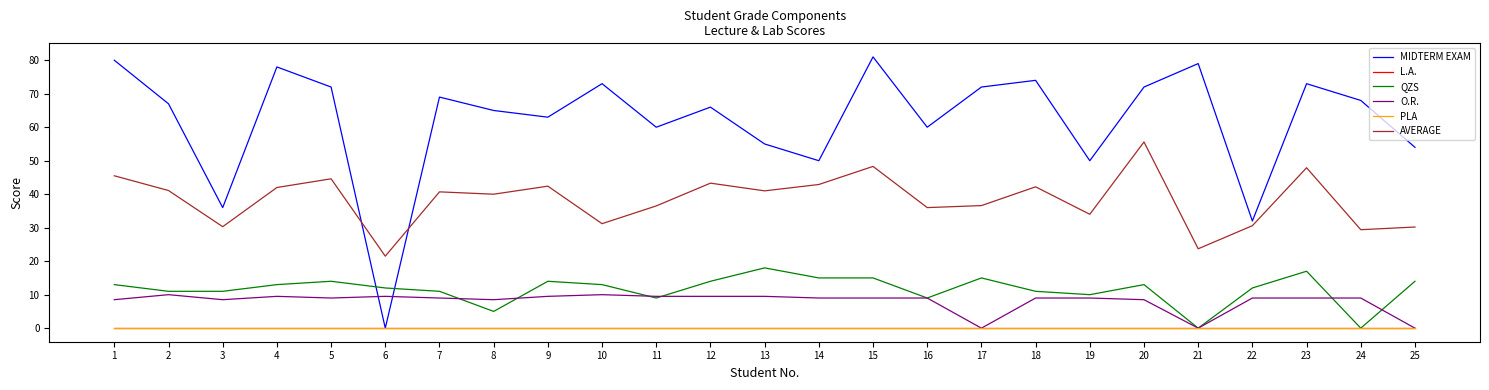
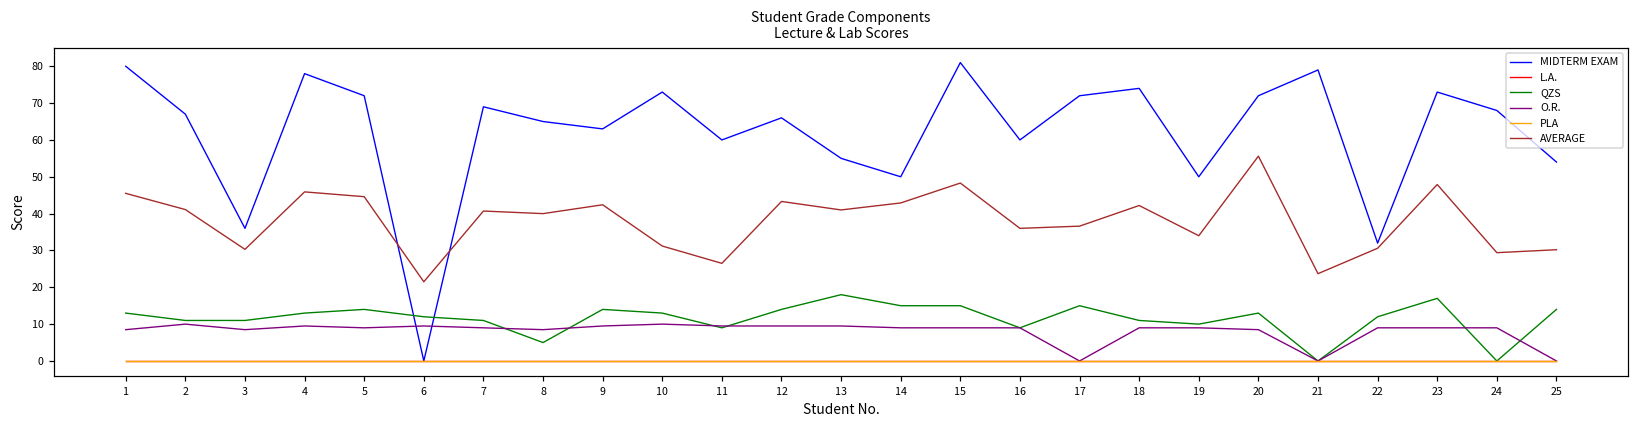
AVERAGE, 4: 42 -> 46
AVERAGE, 11: 37 -> 27
